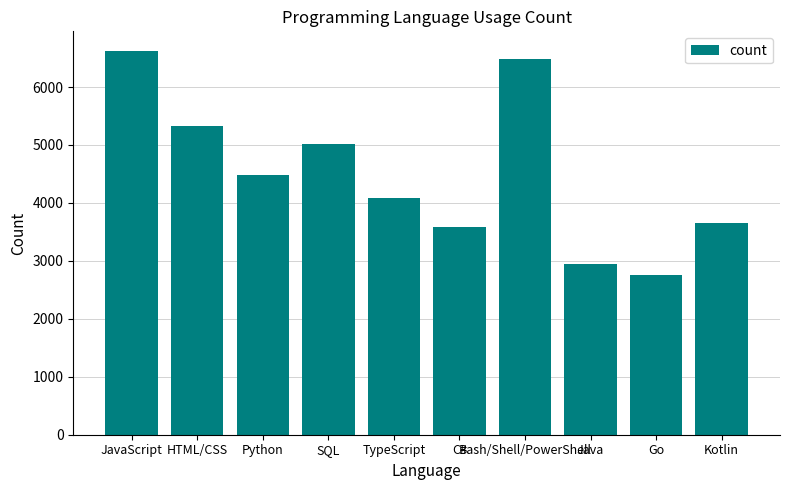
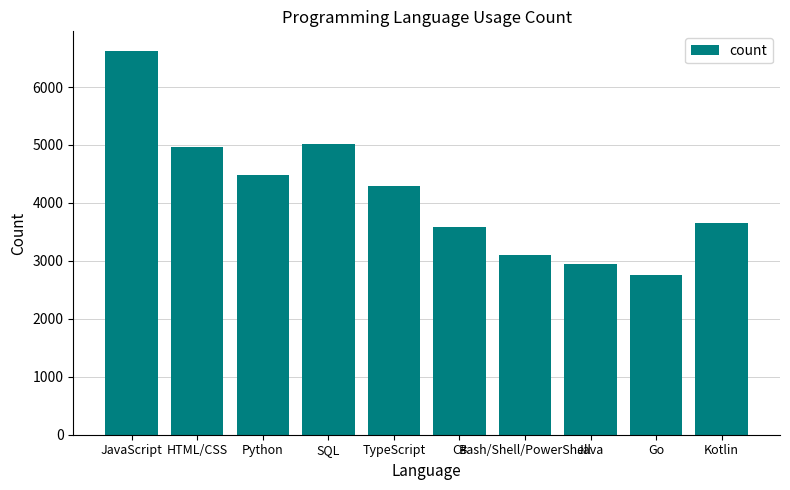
HTML/CSS: 5300 -> 5000
TypeScript: 4100 -> 4300
Bash/Shell/PowerShell: 6500 -> 3100
